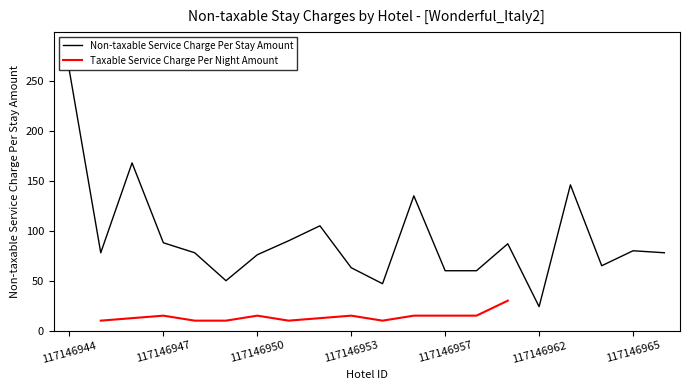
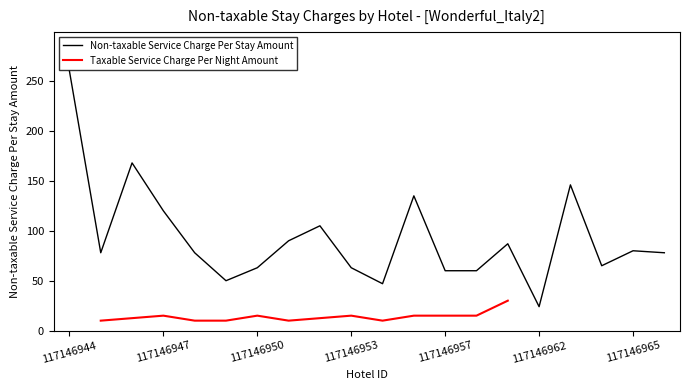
Non-taxable Service Charge Per Stay Amount, 117146947: 90 -> 120
Non-taxable Service Charge Per Stay Amount, 117146950: 80 -> 60
